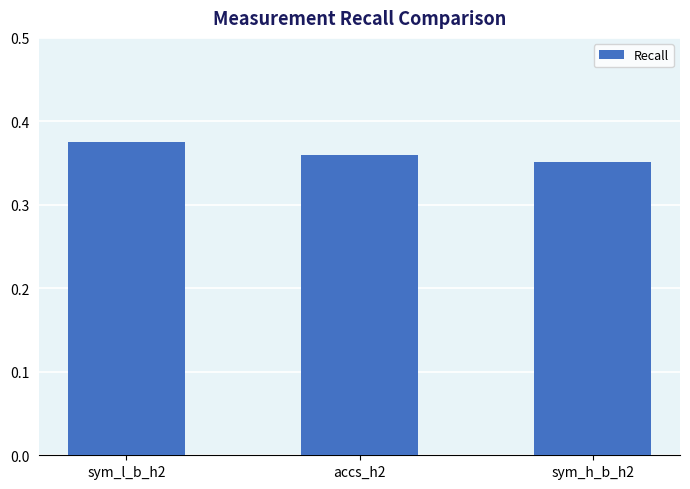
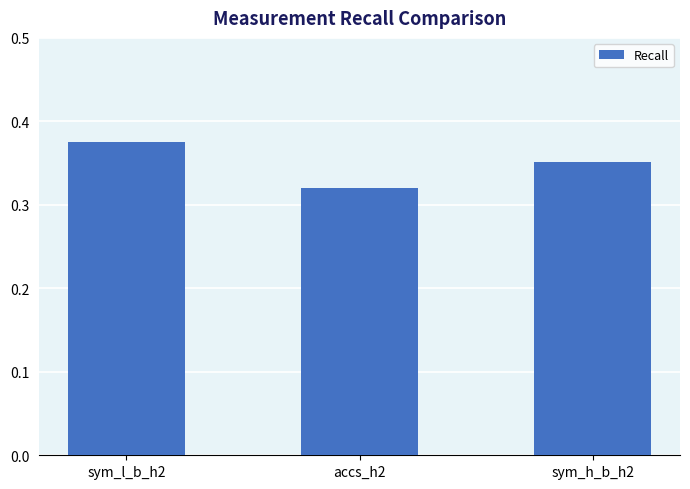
accs_h2: 0.36 -> 0.32
